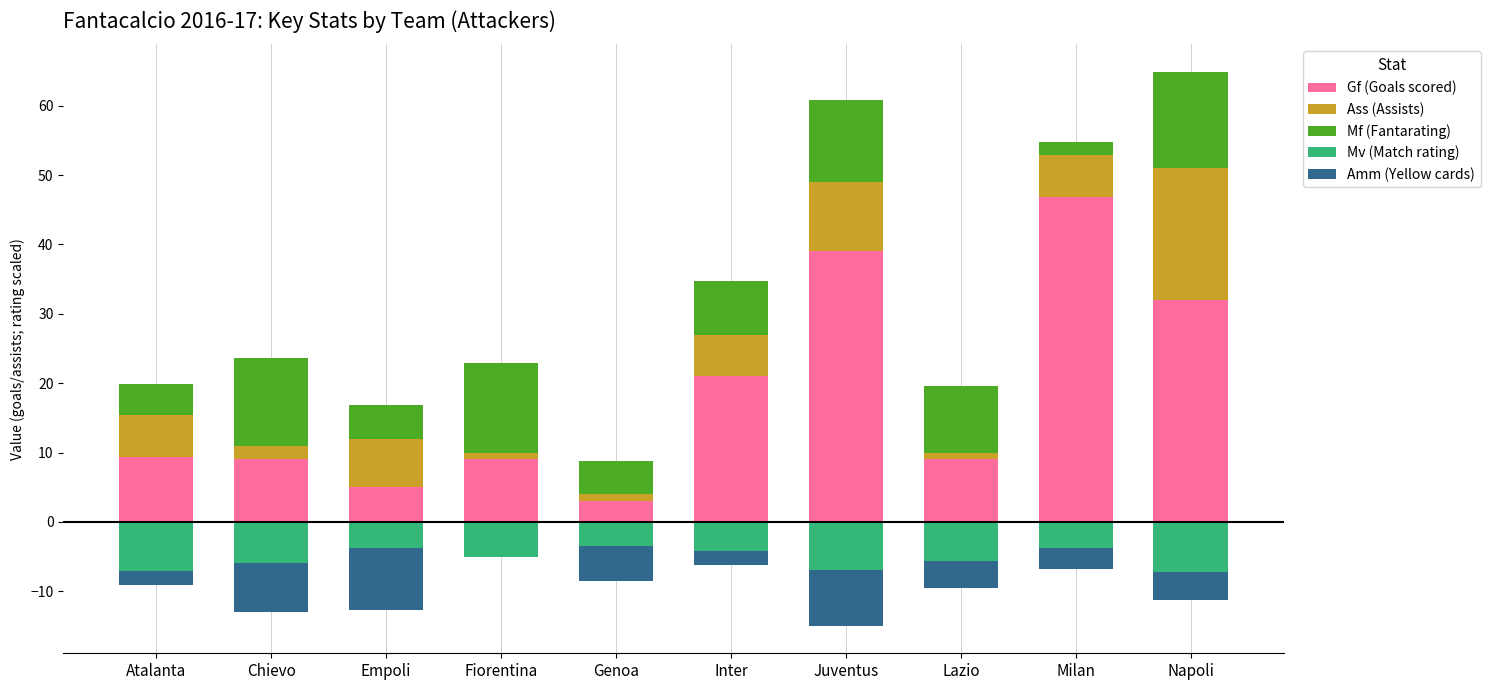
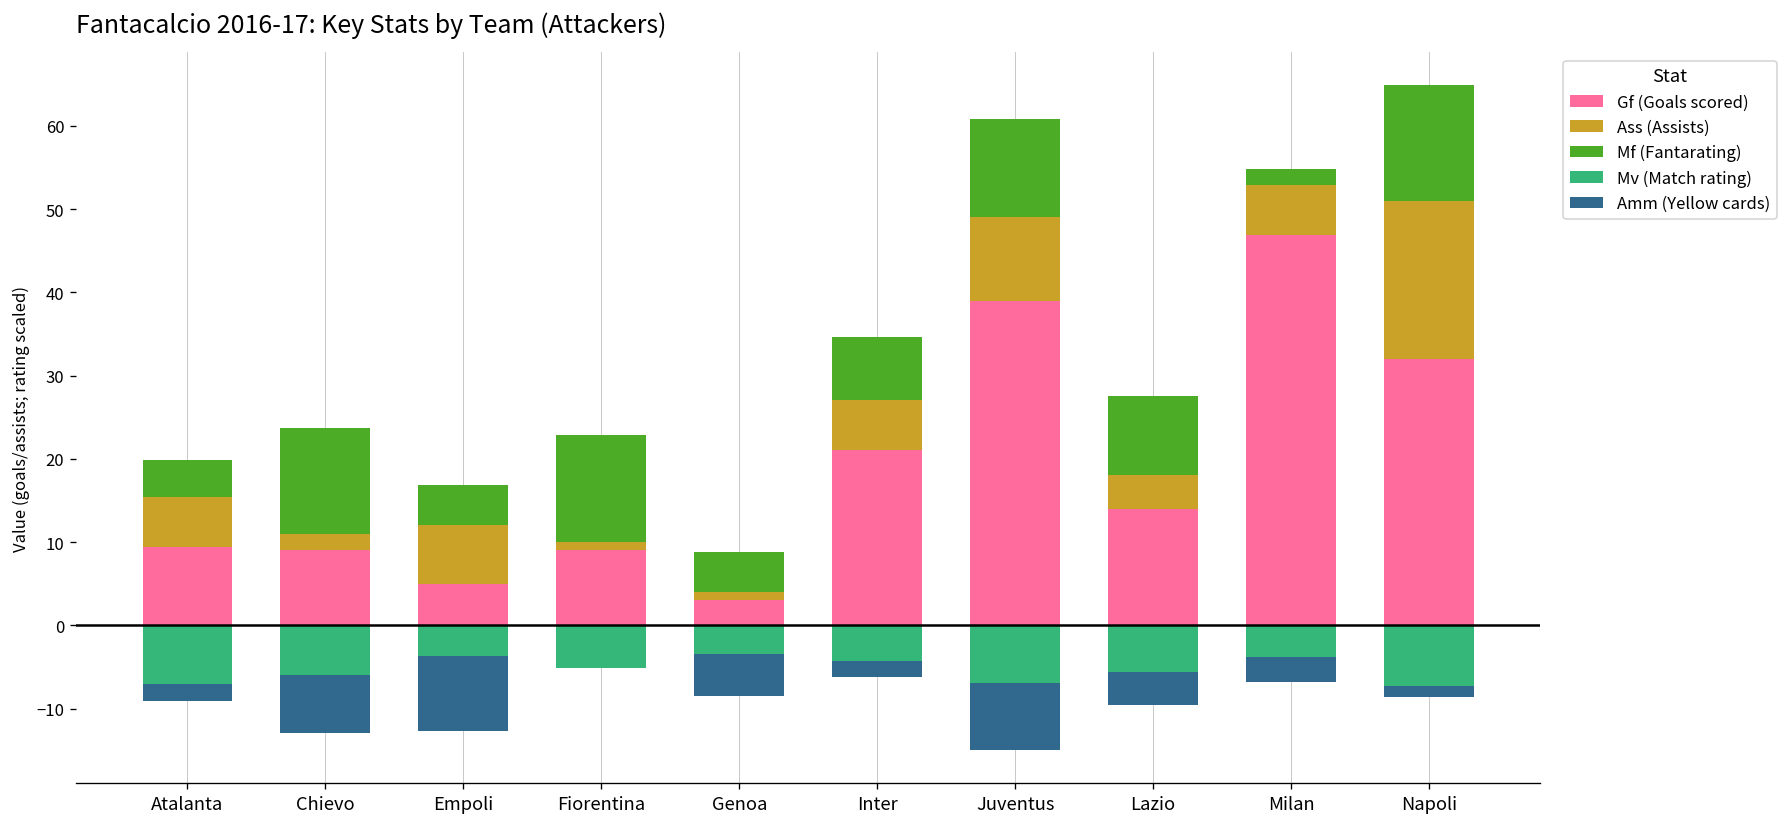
Gf (Goals scored), Lazio: 9 -> 14
Ass (Assists), Lazio: 1 -> 4
Amm (Yellow cards), Napoli: -4 -> -1
